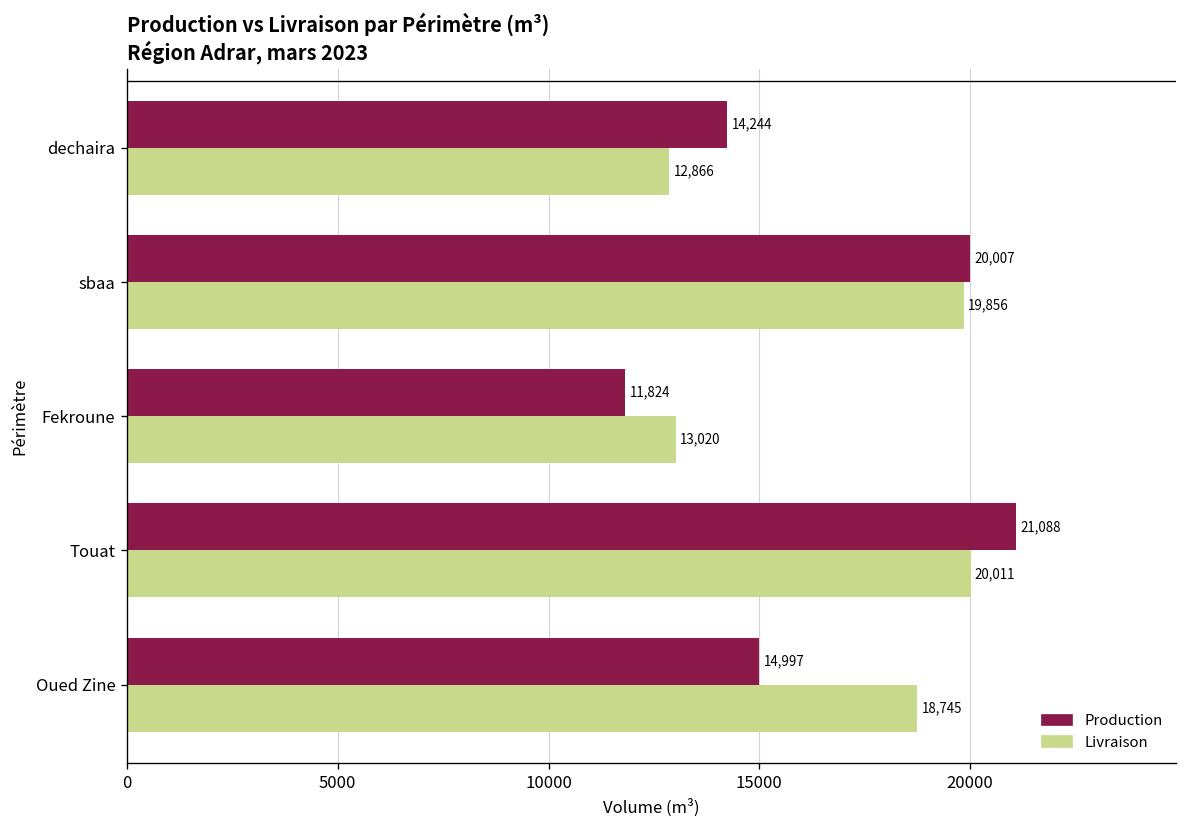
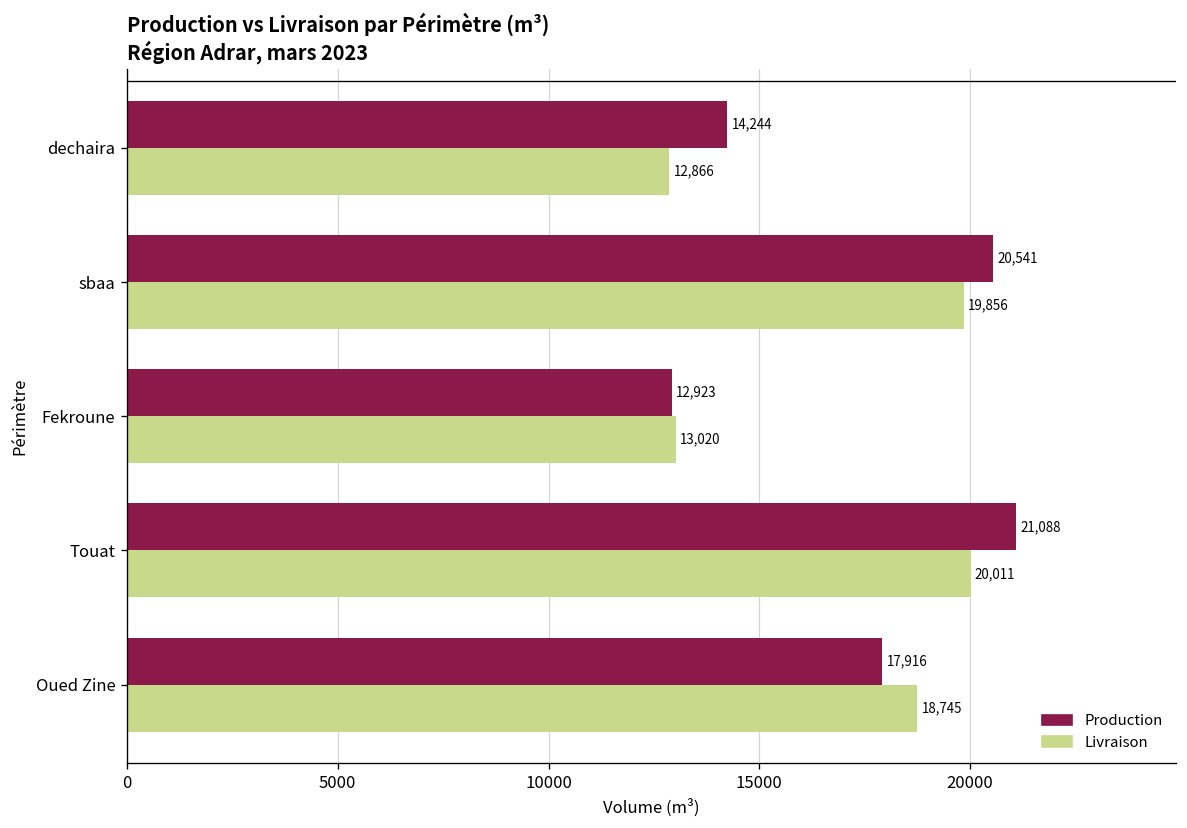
Production, sbaa: 20,007 -> 20,541
Production, Fekroune: 11,824 -> 12,923
Production, Oued Zine: 14,997 -> 17,916
